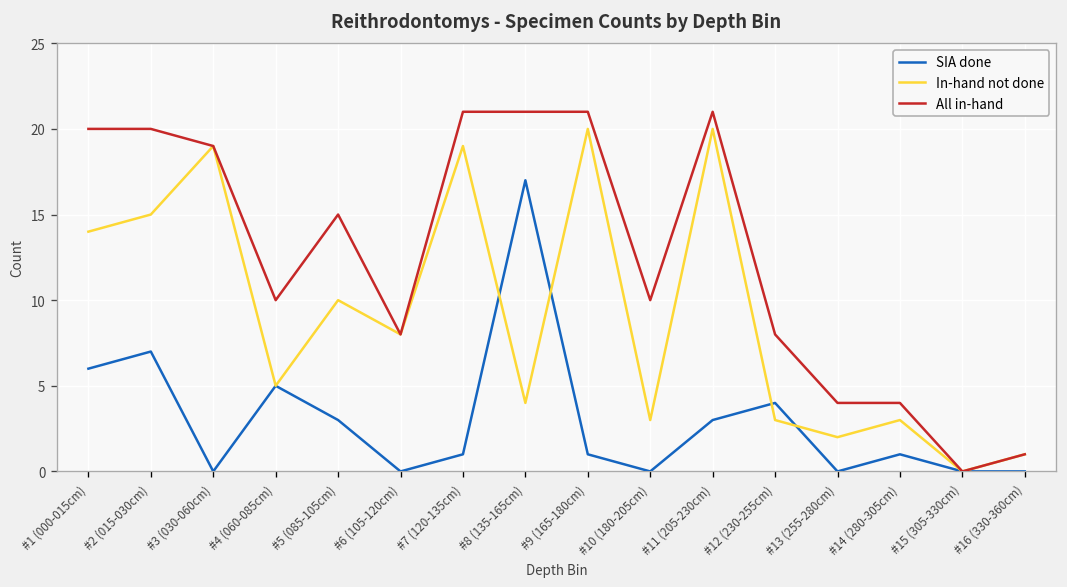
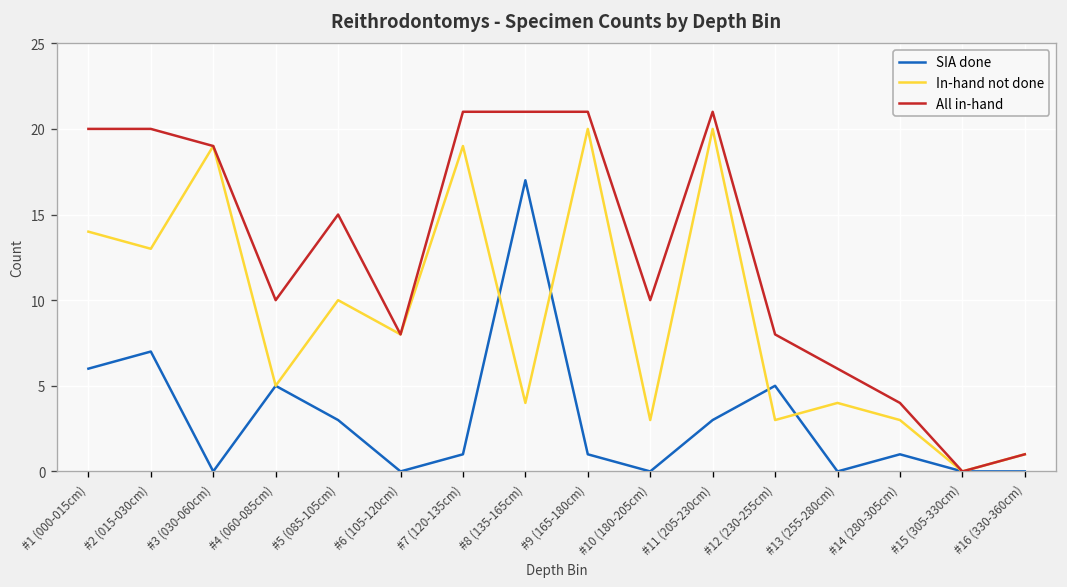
In-hand not done, #2 (015-030cm): 15 -> 13
SIA done, #12 (230-255cm): 4 -> 5
In-hand not done, #13 (255-280cm): 2 -> 4
All in-hand, #13 (255-280cm): 4 -> 6
